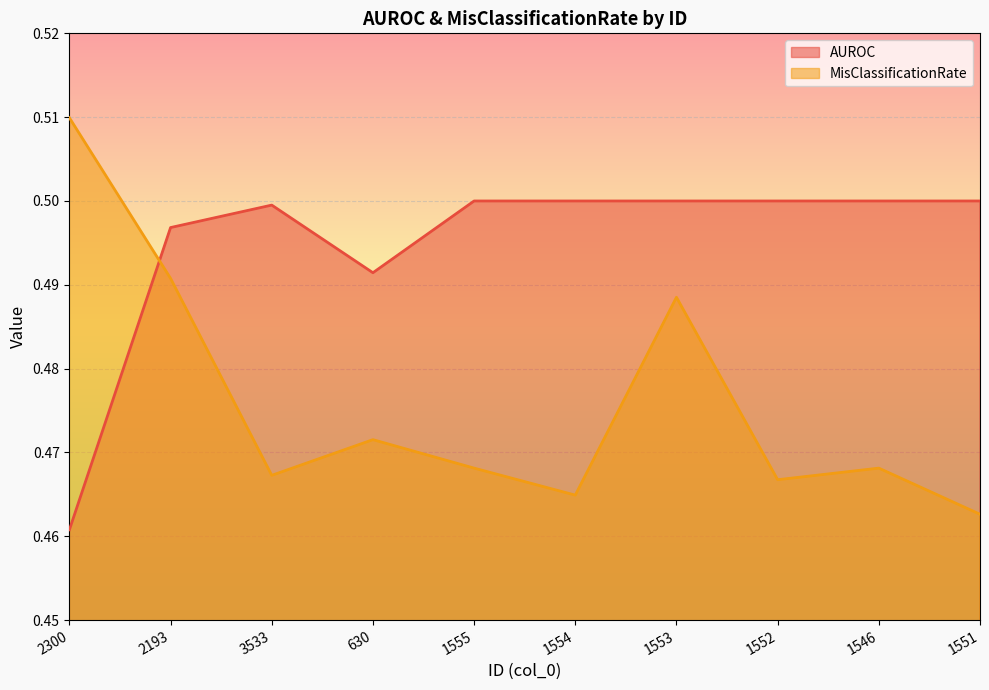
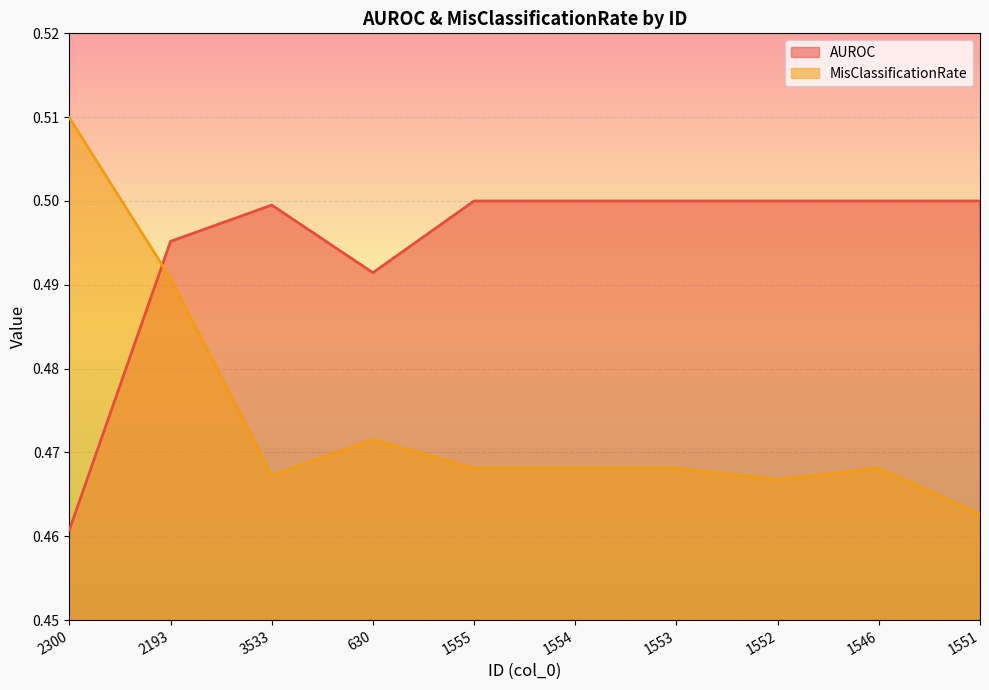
AUROC, 2193: 0.497 -> 0.495
MisClassificationRate, 1554: 0.465 -> 0.468
MisClassificationRate, 1553: 0.489 -> 0.468
